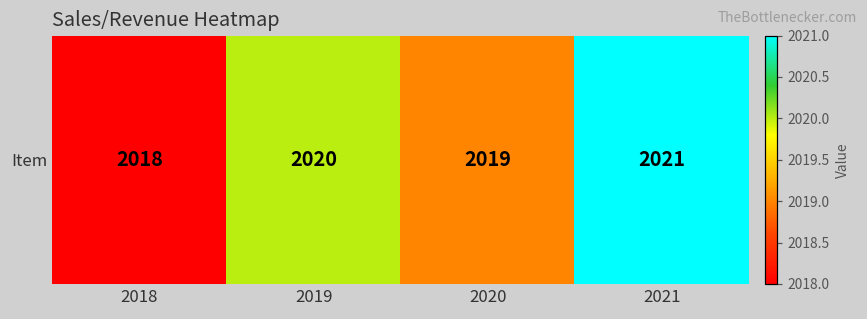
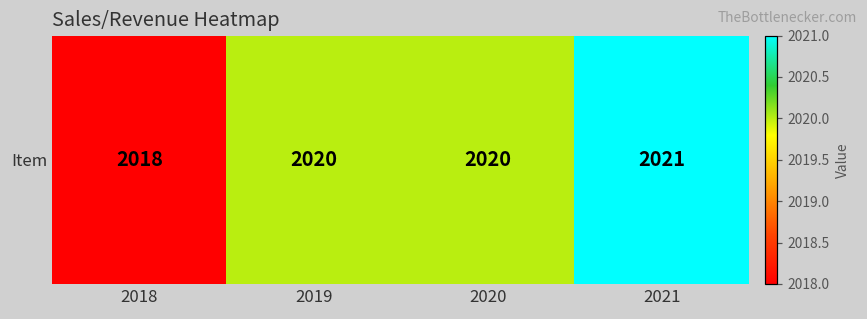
Item, 2020: 2019 -> 2020
